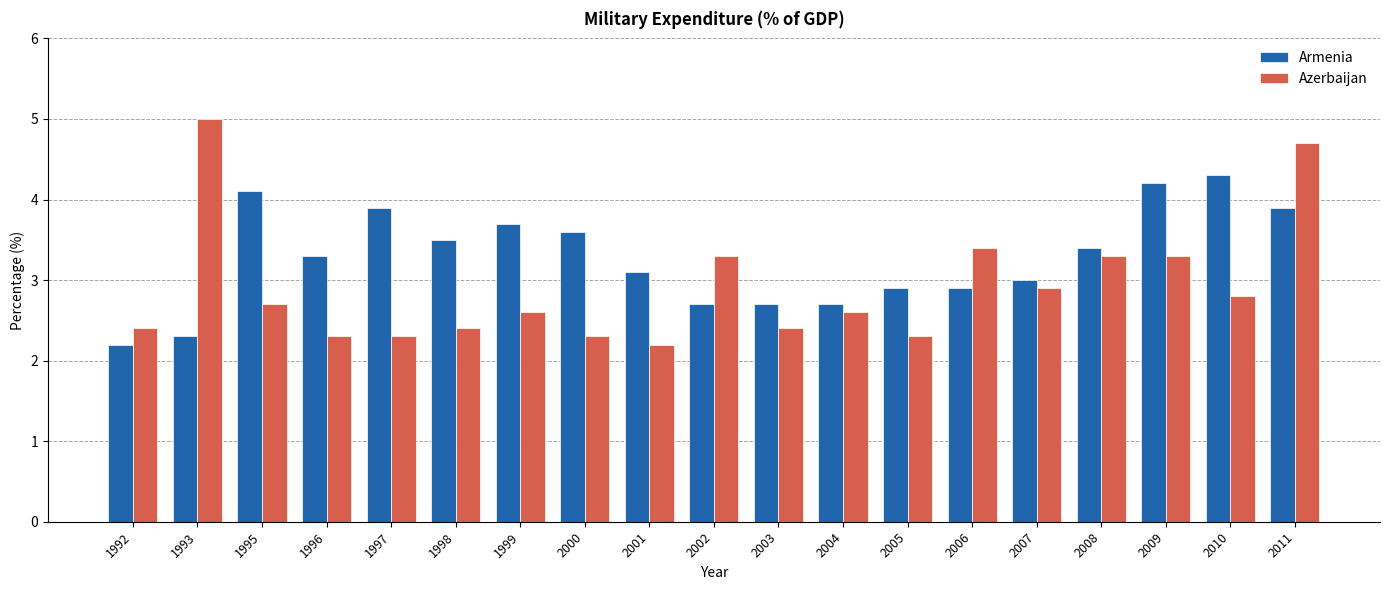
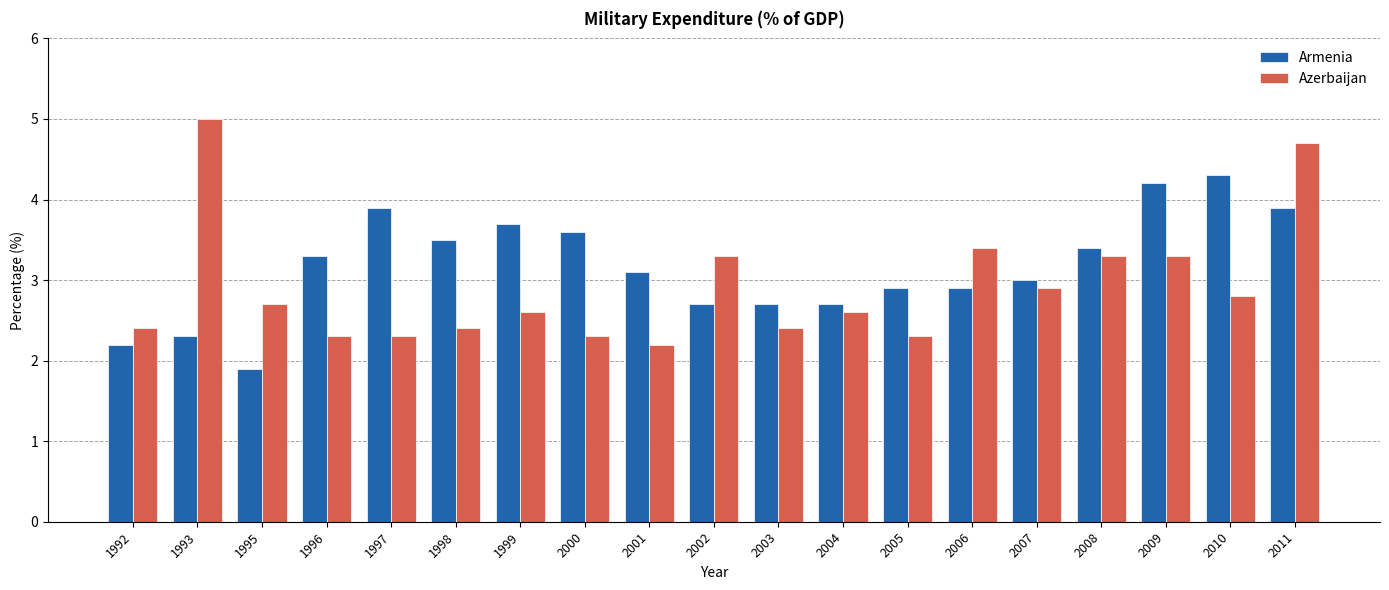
Armenia, 1995: 4.1 -> 1.9
